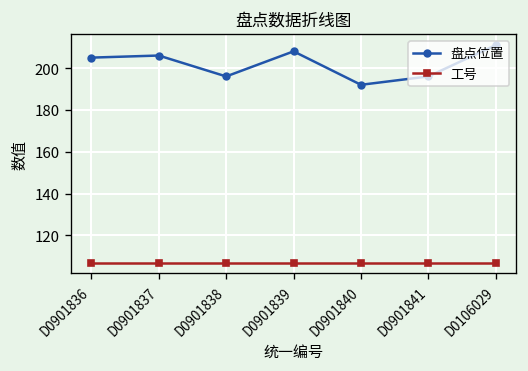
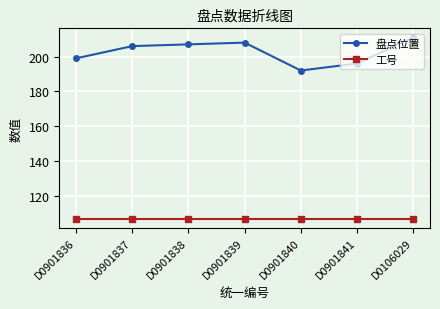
盘点位置, D0901836: 205 -> 199
盘点位置, D0901838: 196 -> 207
